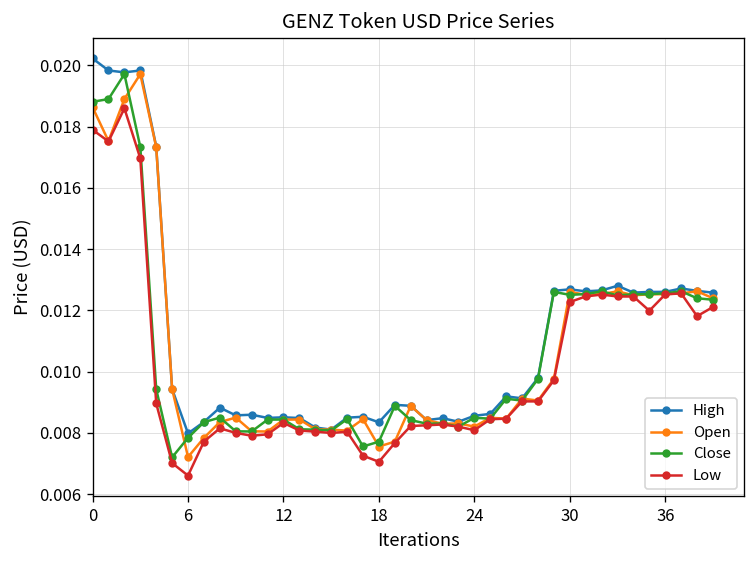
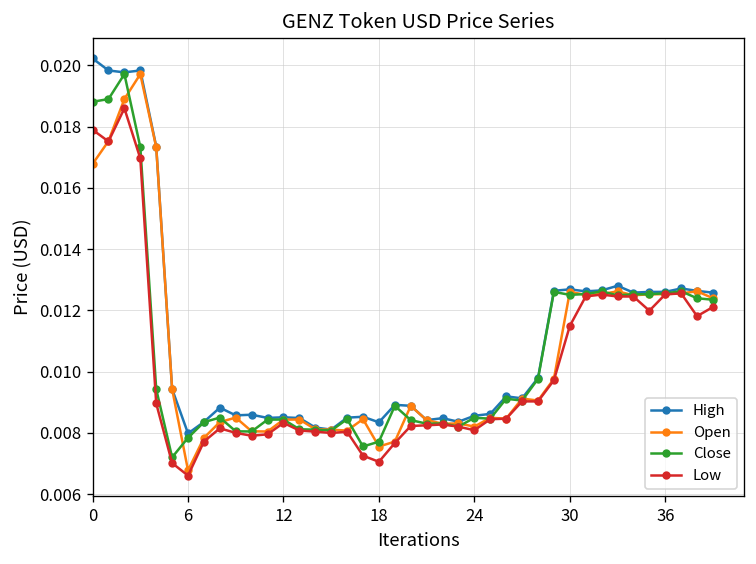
Open, 0: 0.0186 -> 0.0168
Open, 6: 0.0072 -> 0.0068
Low, 30: 0.0123 -> 0.0115
